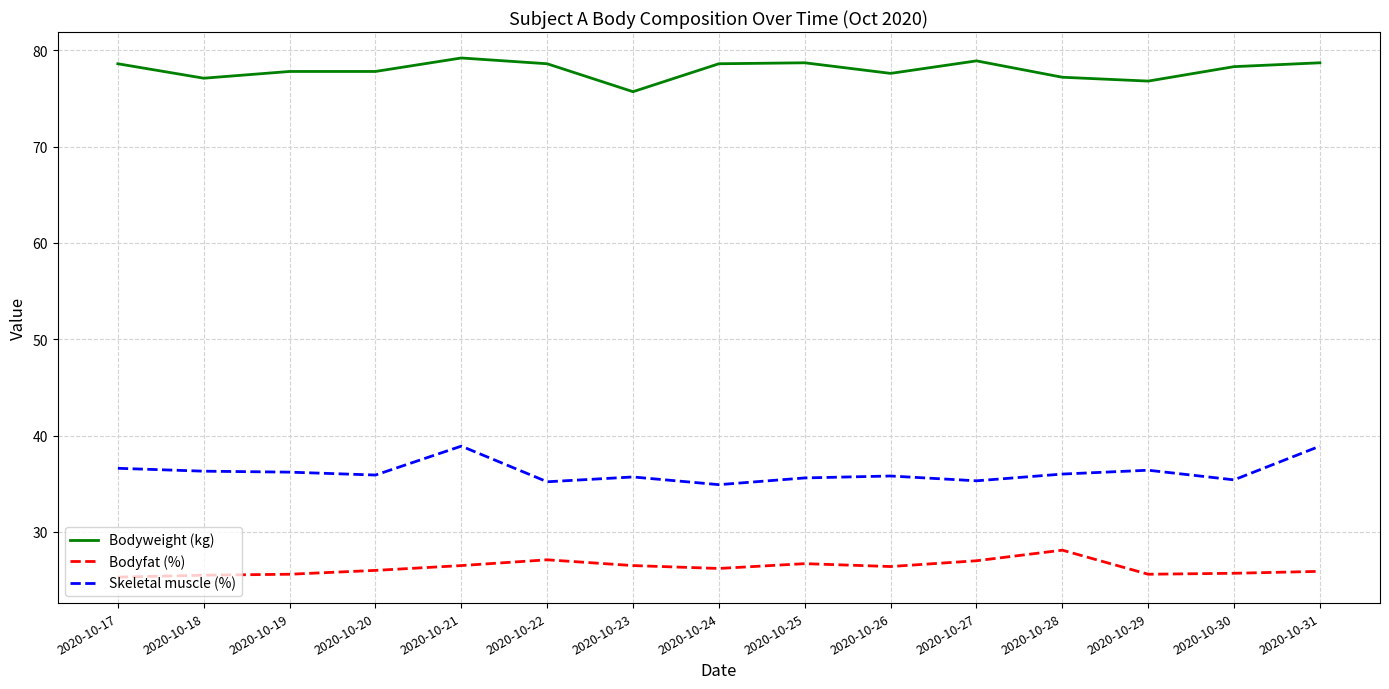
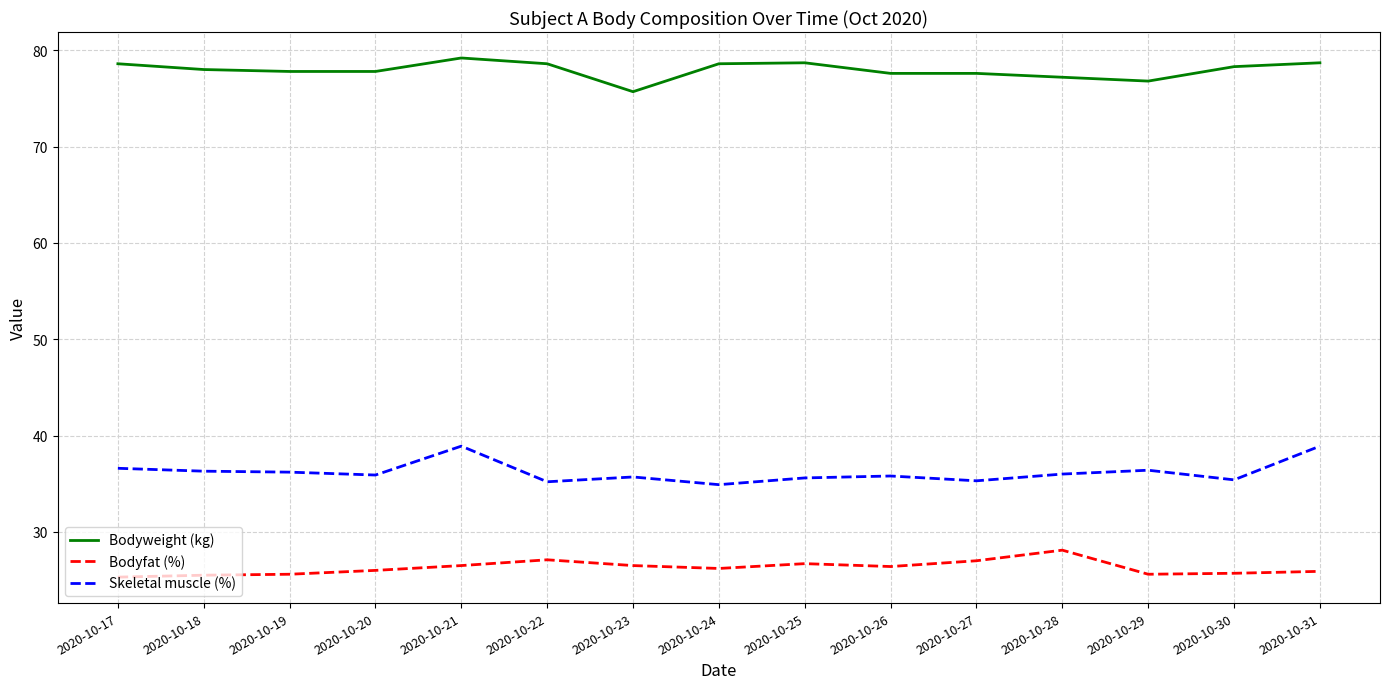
Bodyweight (kg), 2020-10-18: 77 -> 78
Bodyweight (kg), 2020-10-27: 79 -> 78
